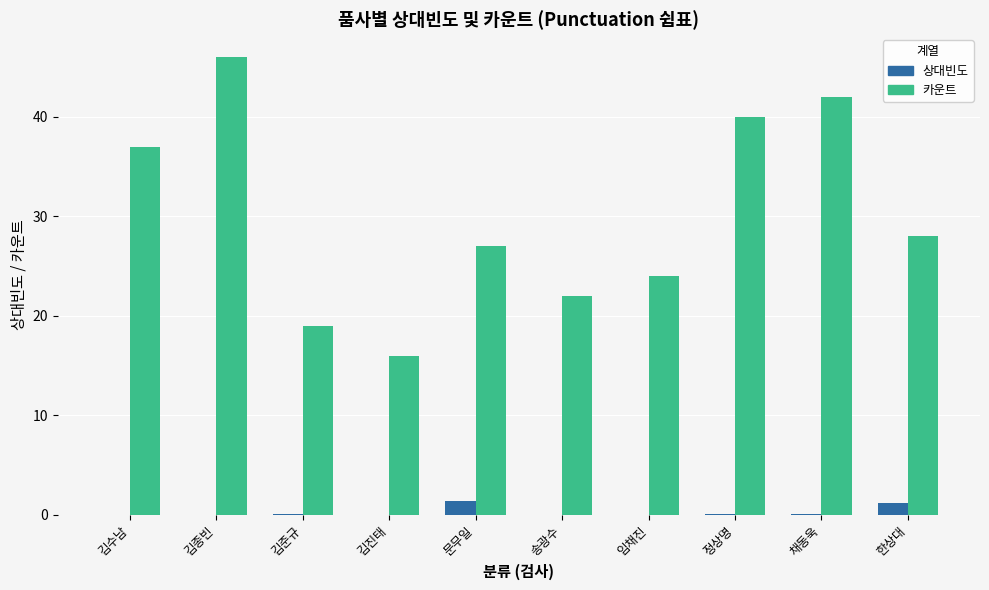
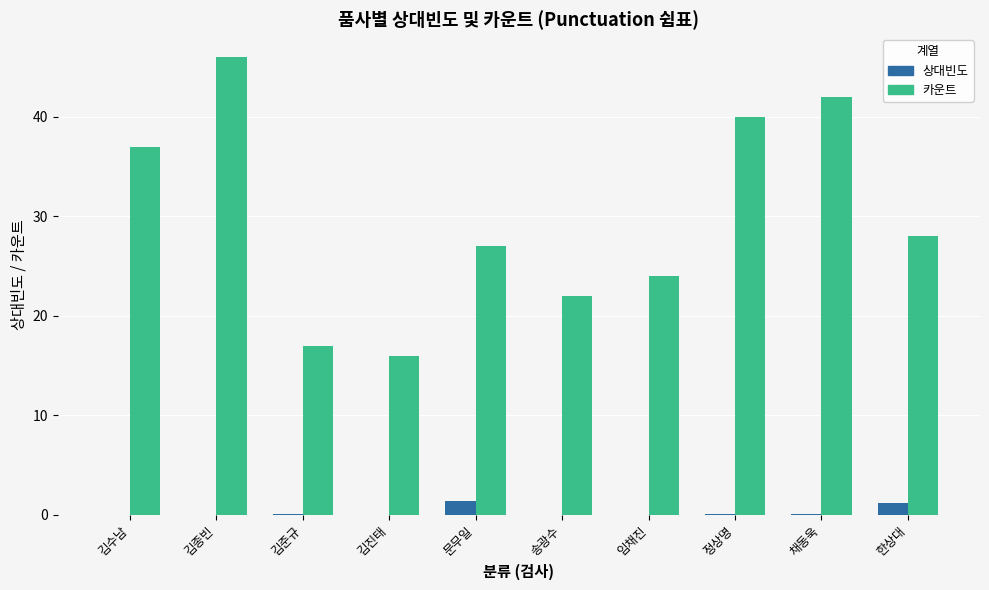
카운트, 김준규: 19 -> 17
